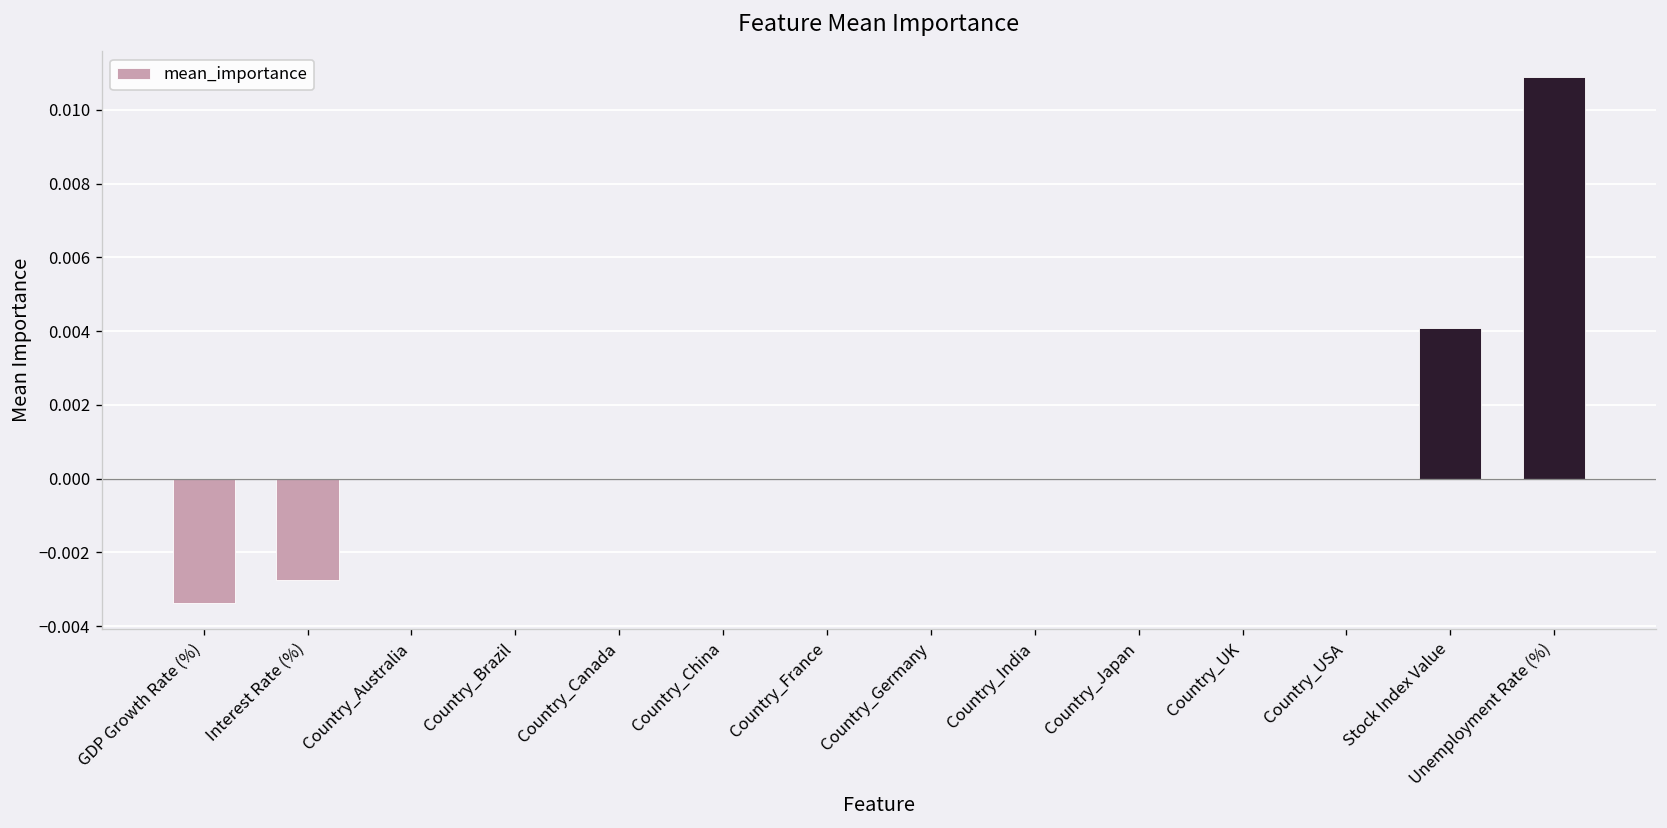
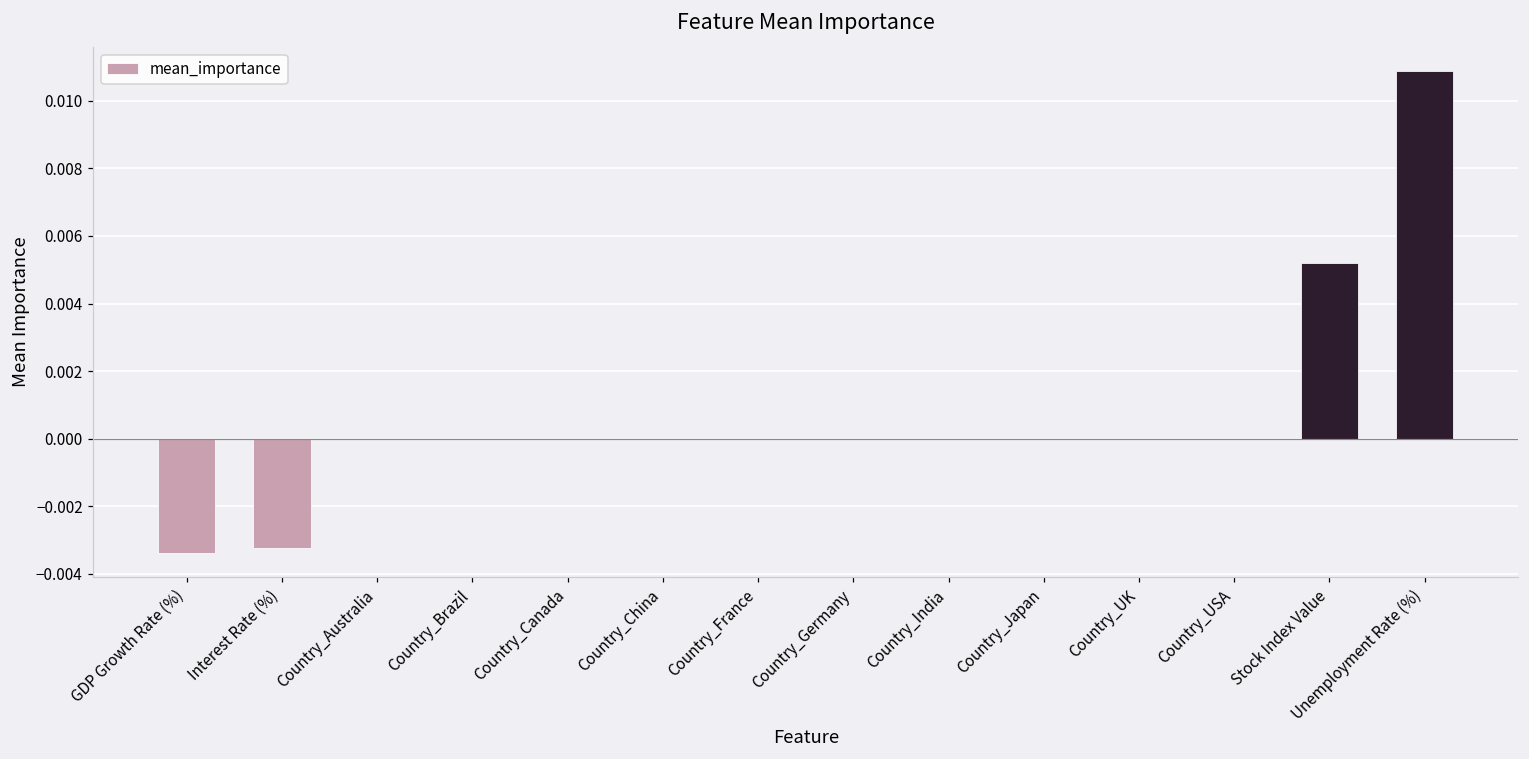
Interest Rate (%): -0.0028 -> -0.0032
Stock Index Value: 0.0041 -> 0.0052
